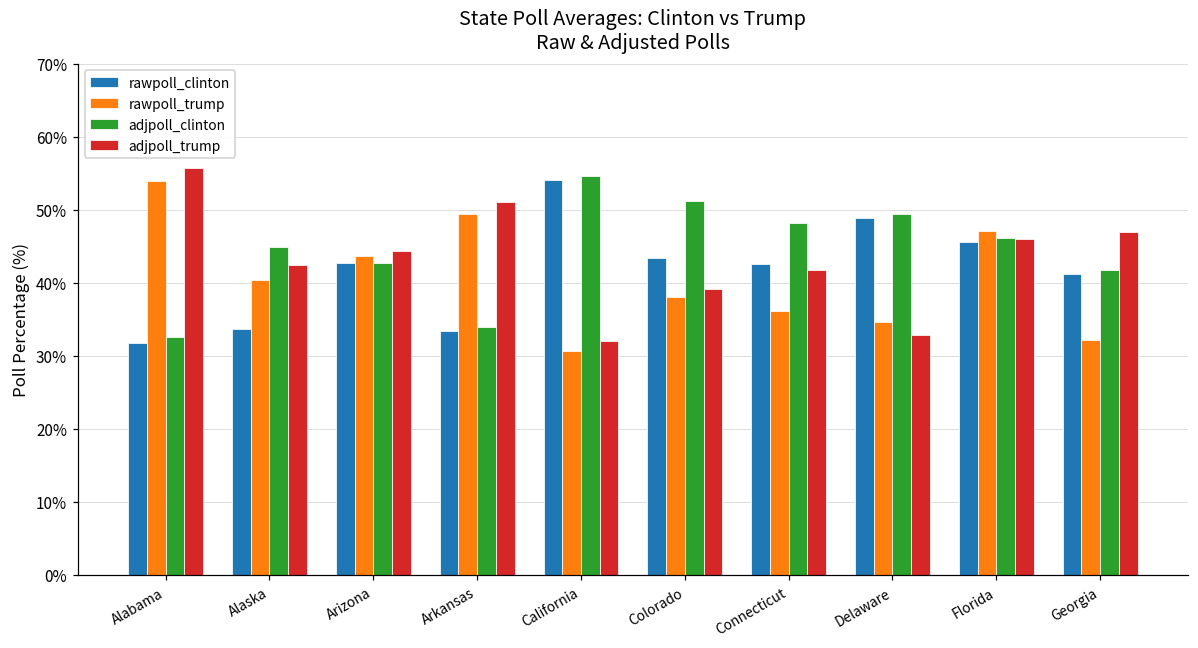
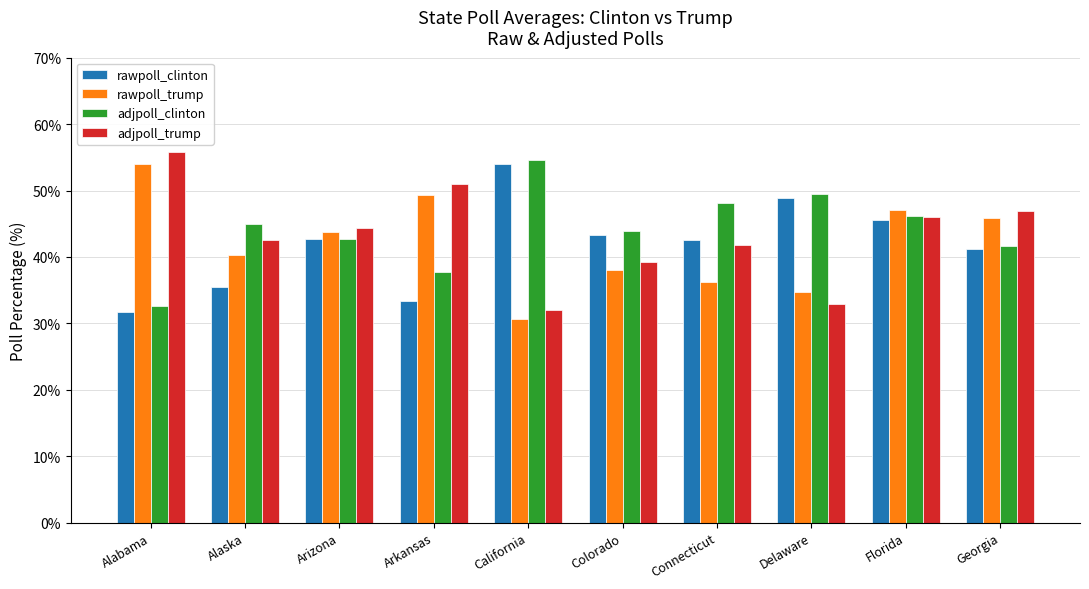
rawpoll_clinton, Alaska: 34% -> 36%
adjpoll_clinton, Arkansas: 34% -> 38%
adjpoll_clinton, Colorado: 51% -> 44%
rawpoll_trump, Georgia: 32% -> 46%
